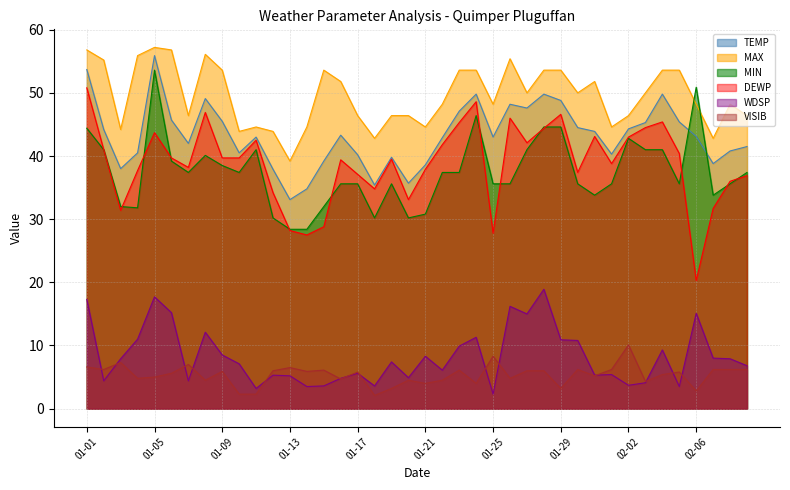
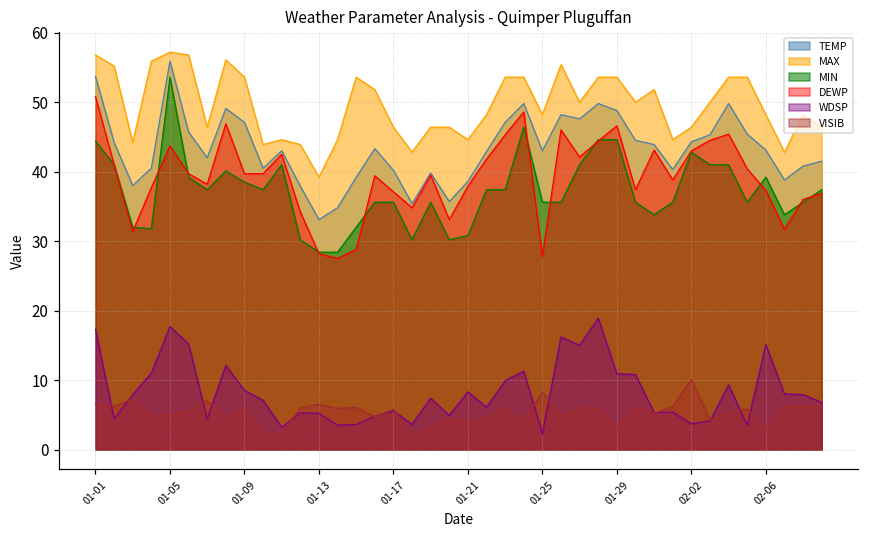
TEMP, 01-09: 46 -> 47
MIN, 02-06: 51 -> 39
DEWP, 02-06: 20 -> 37
